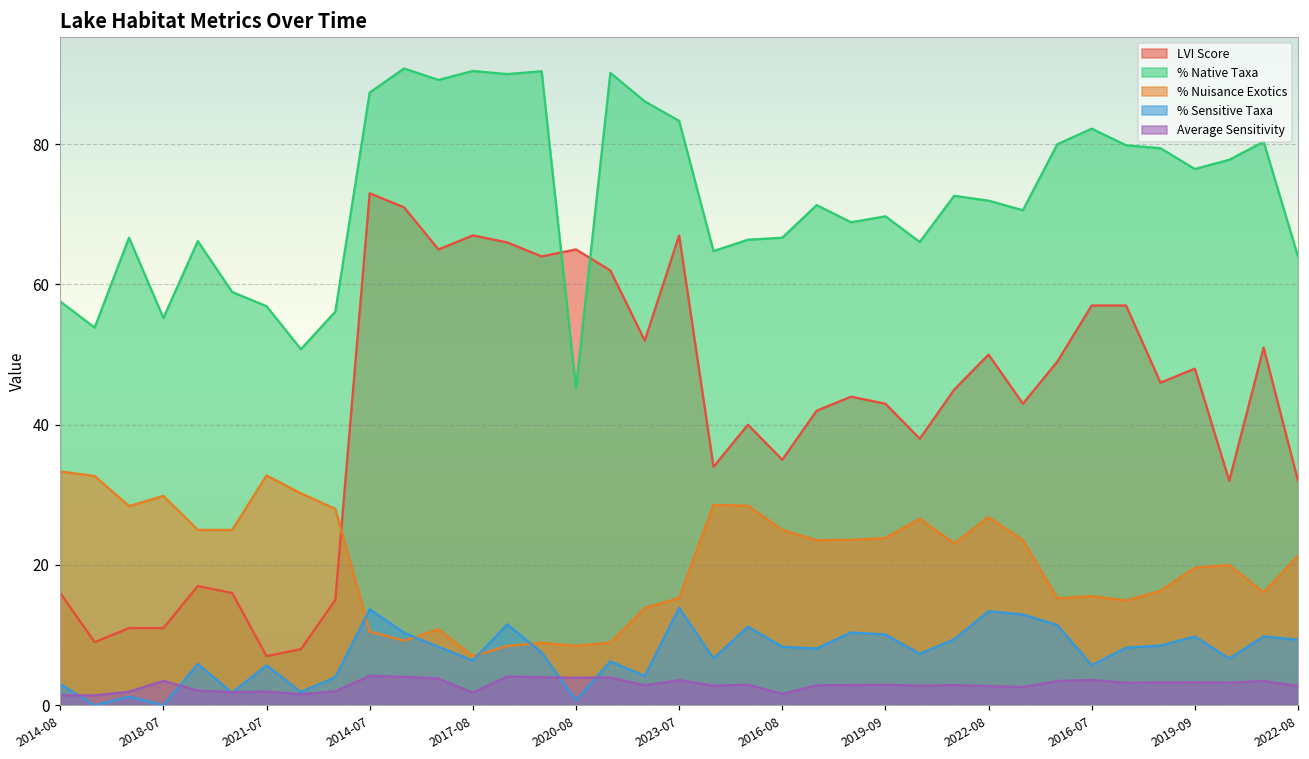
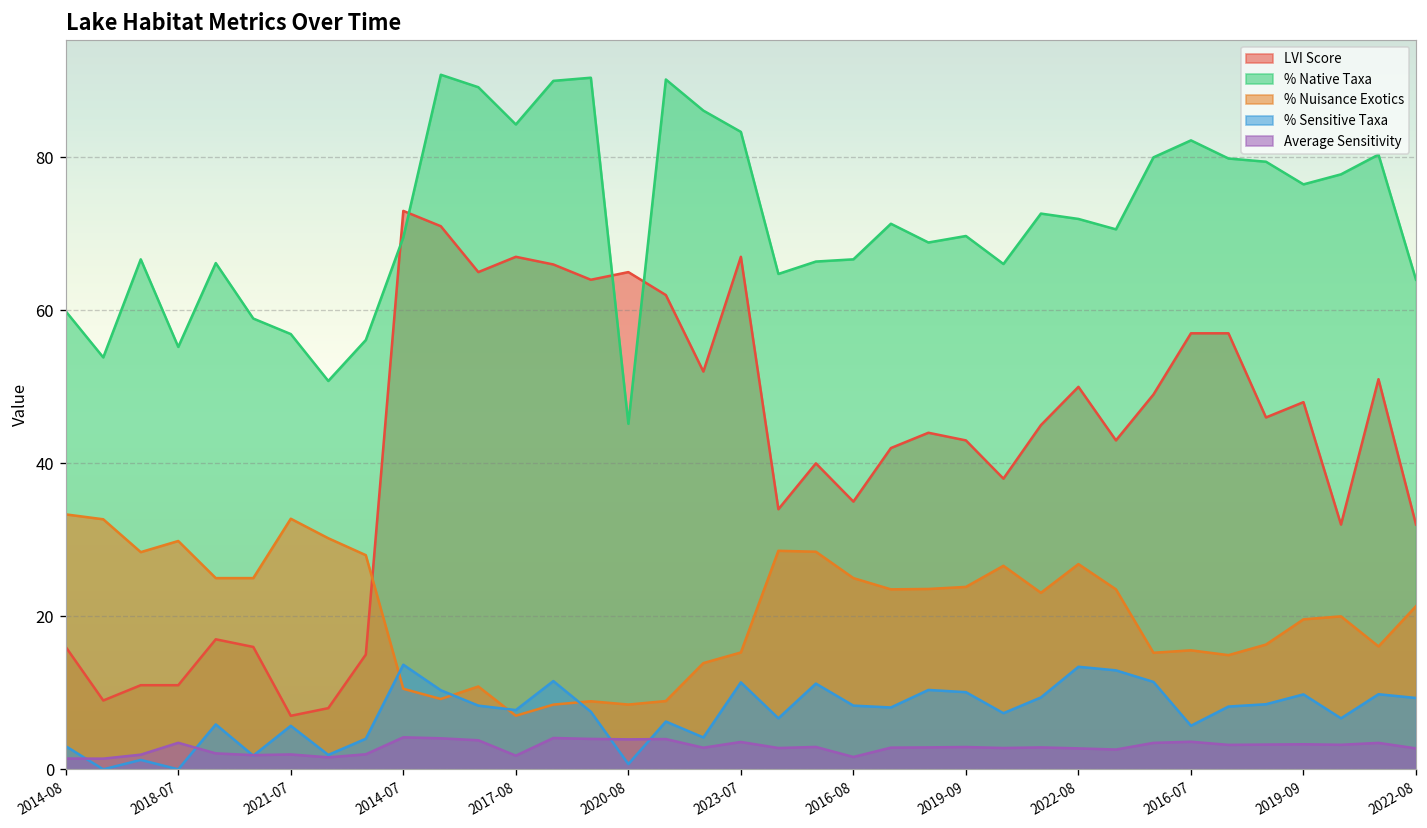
% Native Taxa, 2014-08: 58 -> 60
% Native Taxa, 2014-07: 87 -> 70
% Native Taxa, 2017-08: 90 -> 84
% Sensitive Taxa, 2017-08: 6 -> 8
% Sensitive Taxa, 2023-07: 14 -> 11
